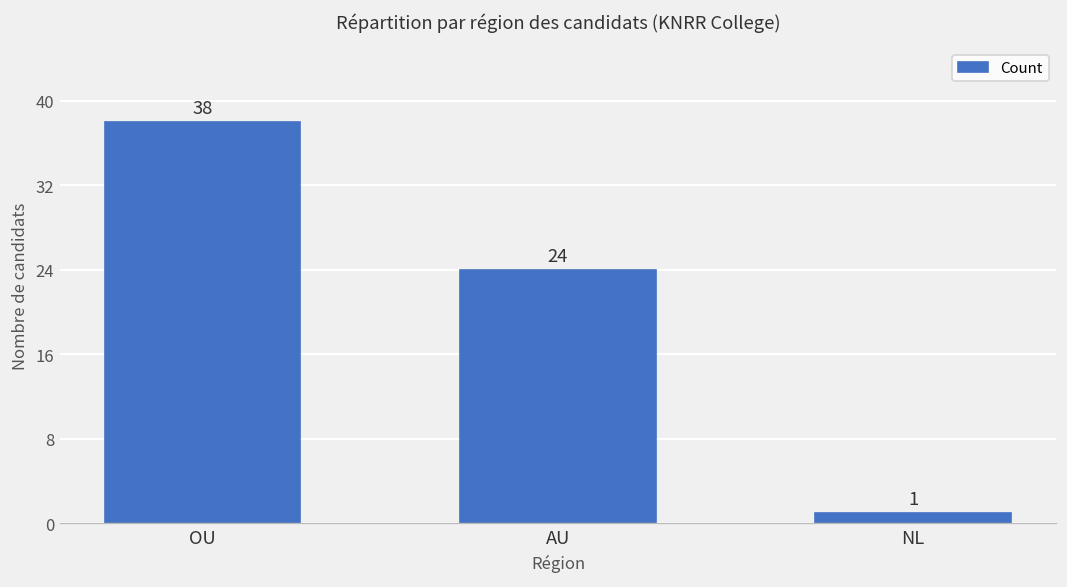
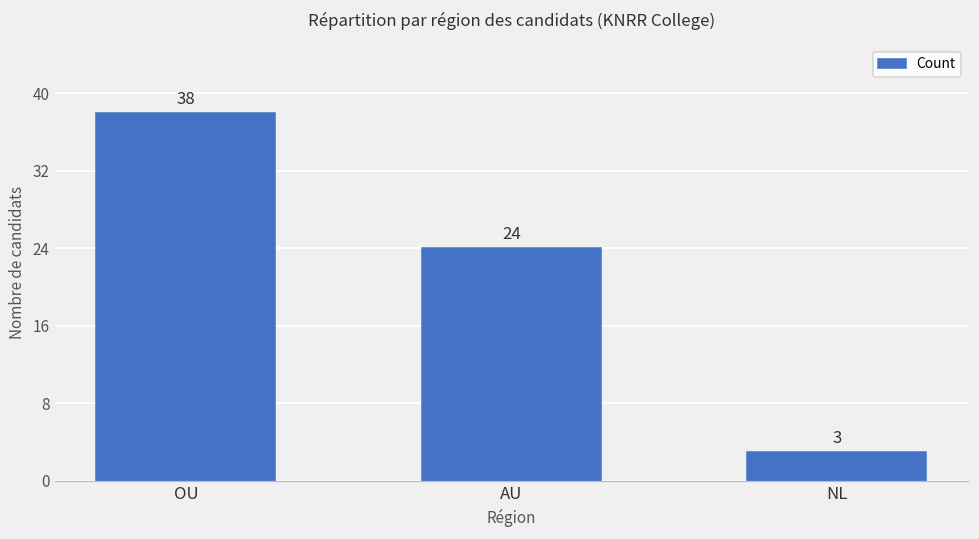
NL: 1 -> 3
